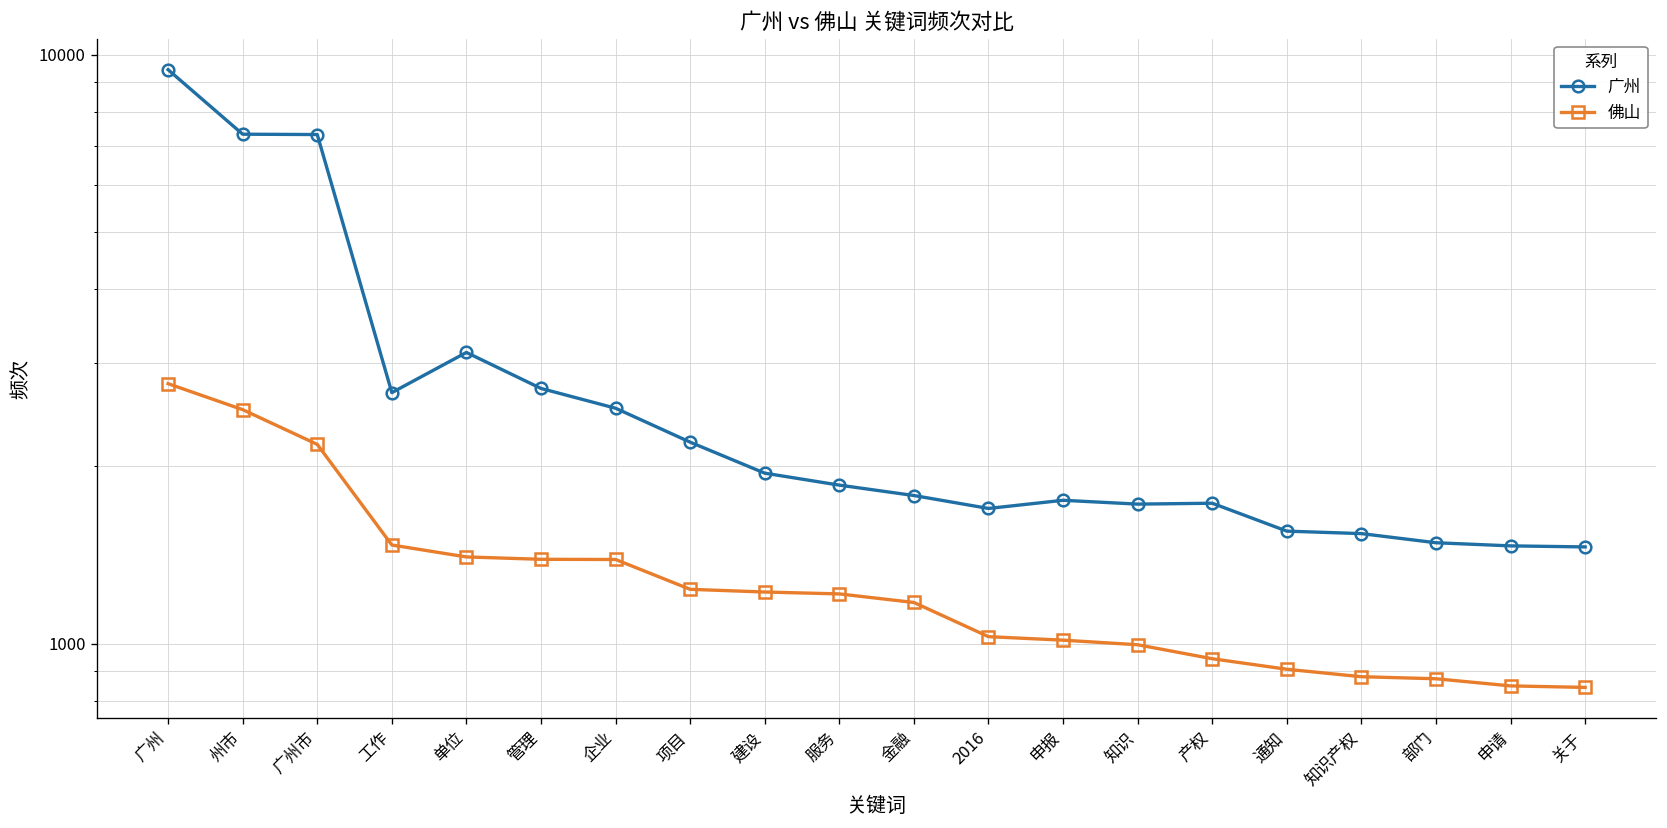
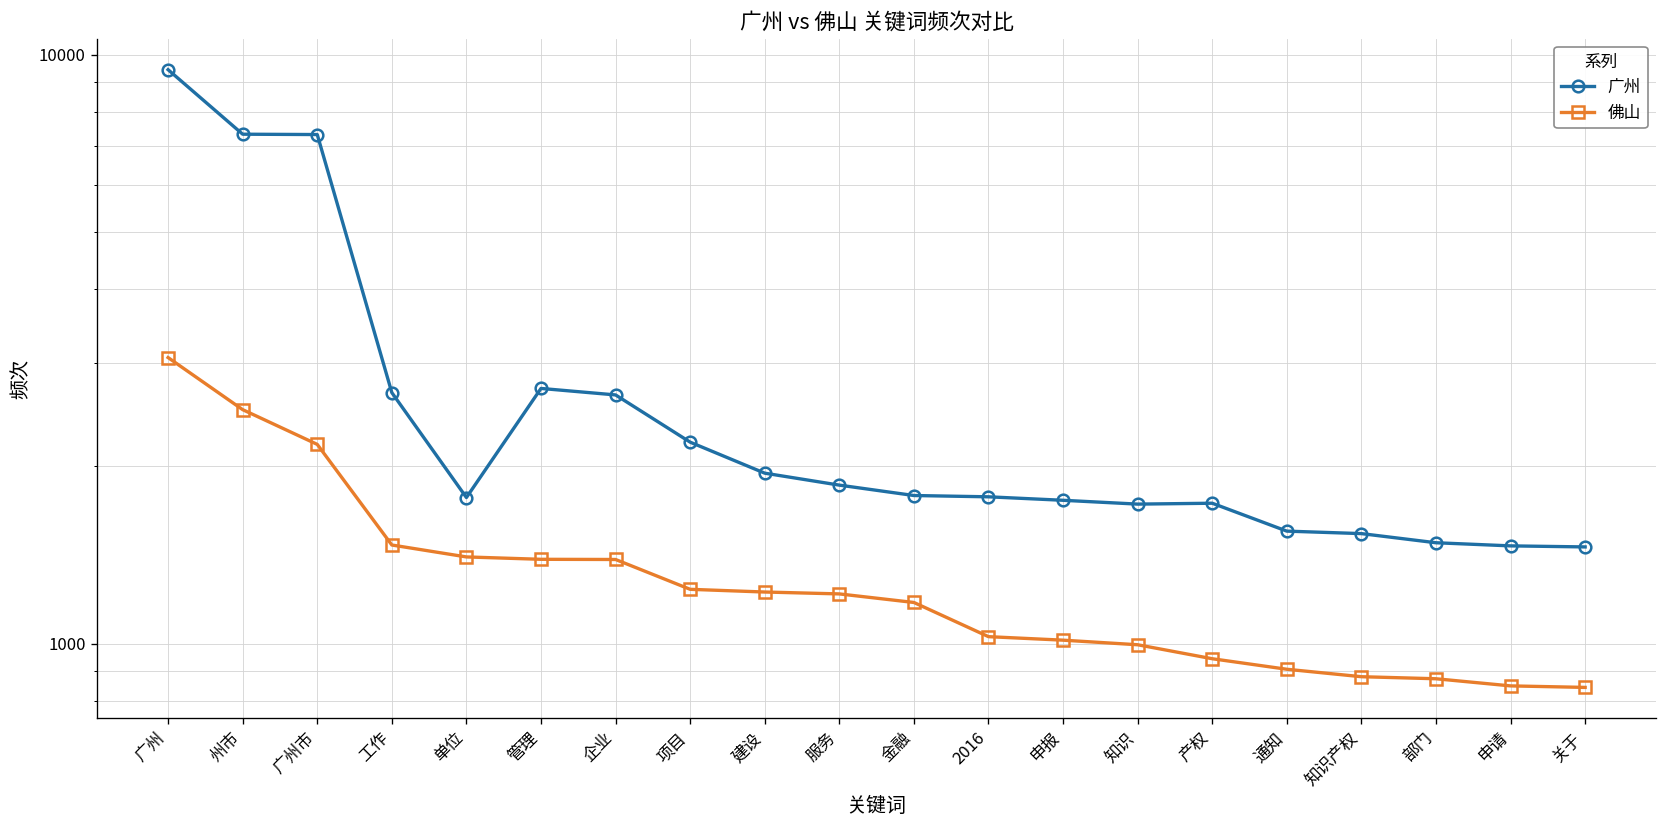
佛山, 广州: 2800 -> 3100
广州, 单位: 3100 -> 1770
广州, 企业: 2500 -> 2600
广州, 2016: 1700 -> 1780
